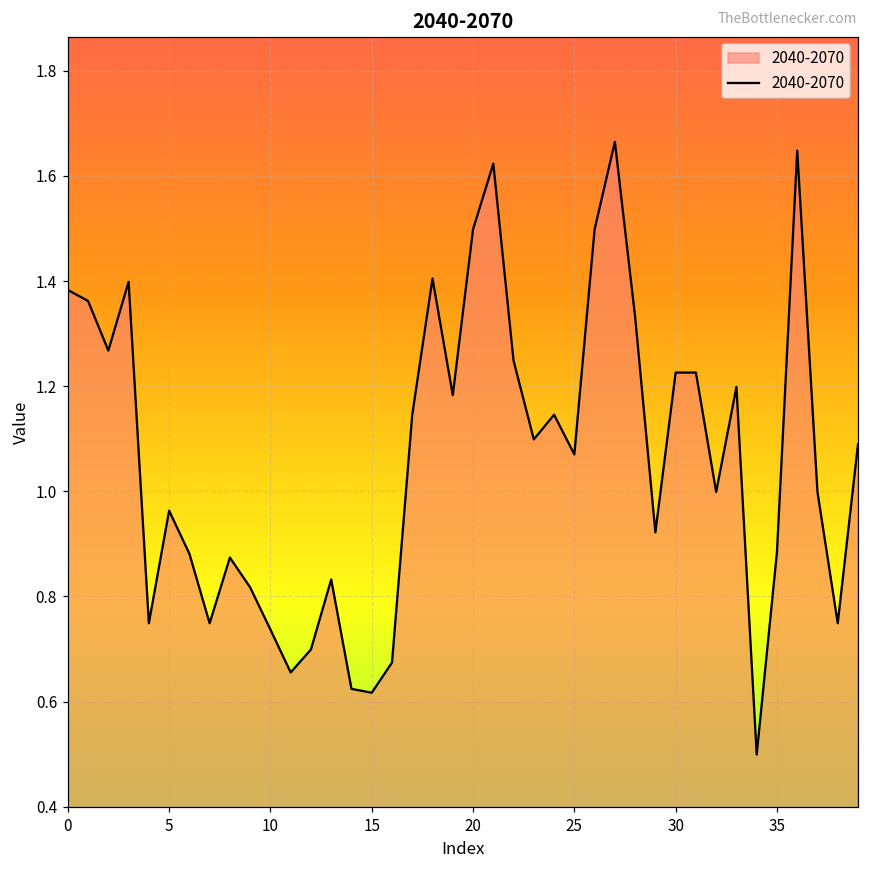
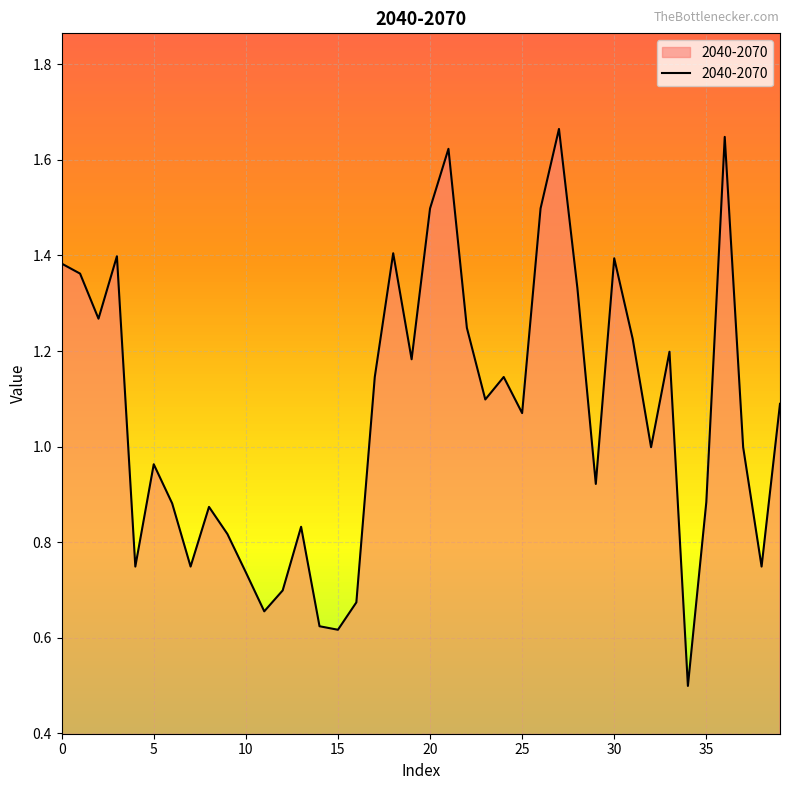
30: 1.23 -> 1.39
